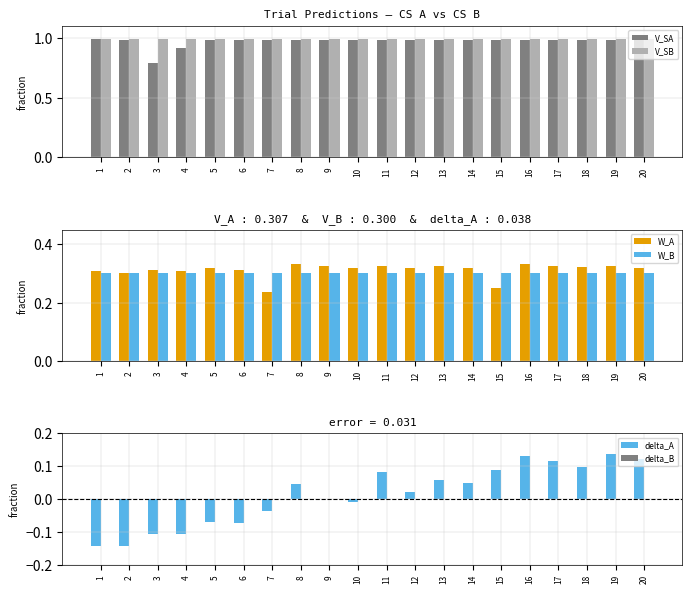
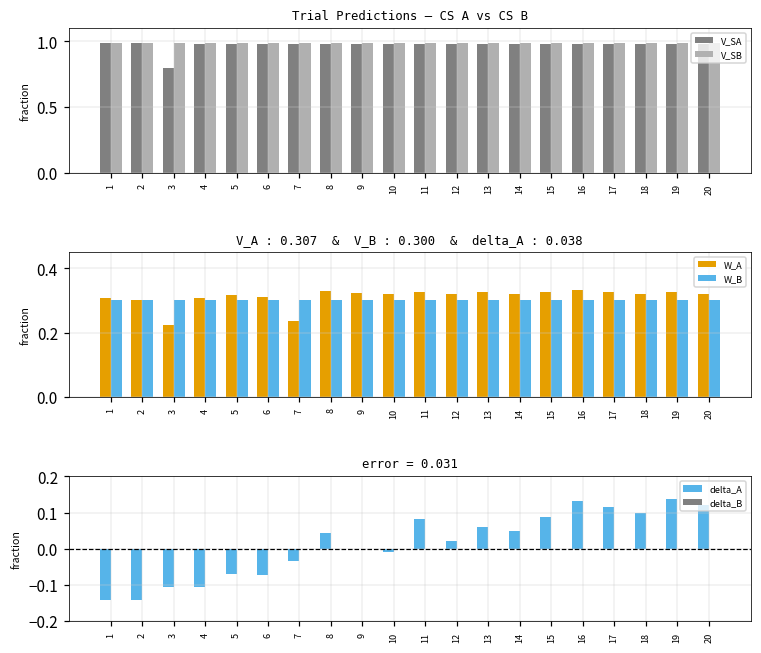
Trial Predictions — CS A vs CS B, V_SA, 4: 0.91 -> 0.98
V_A : 0.307 & V_B : 0.300 & delta_A : 0.038, W_A, 3: 0.31 -> 0.22
V_A : 0.307 & V_B : 0.300 & delta_A : 0.038, W_A, 15: 0.25 -> 0.33
